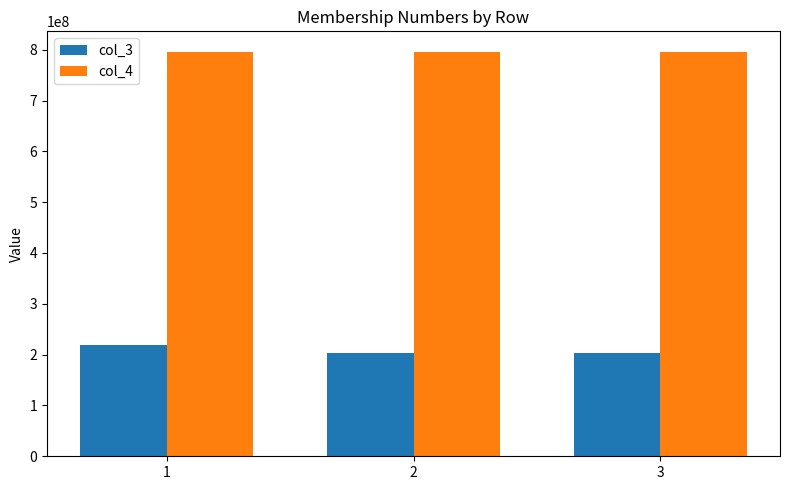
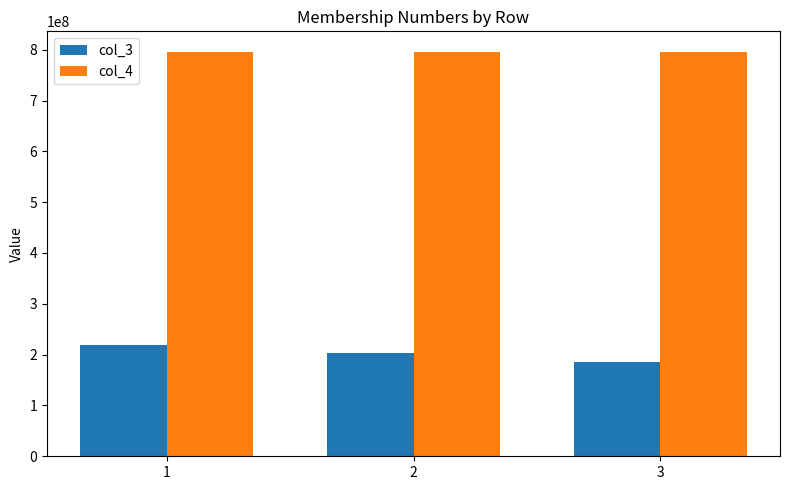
col_3, 3: 200000000 -> 190000000
